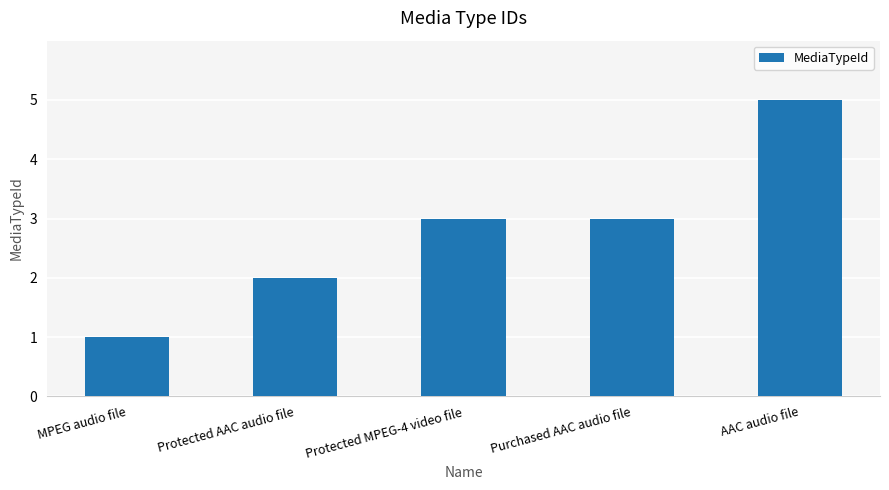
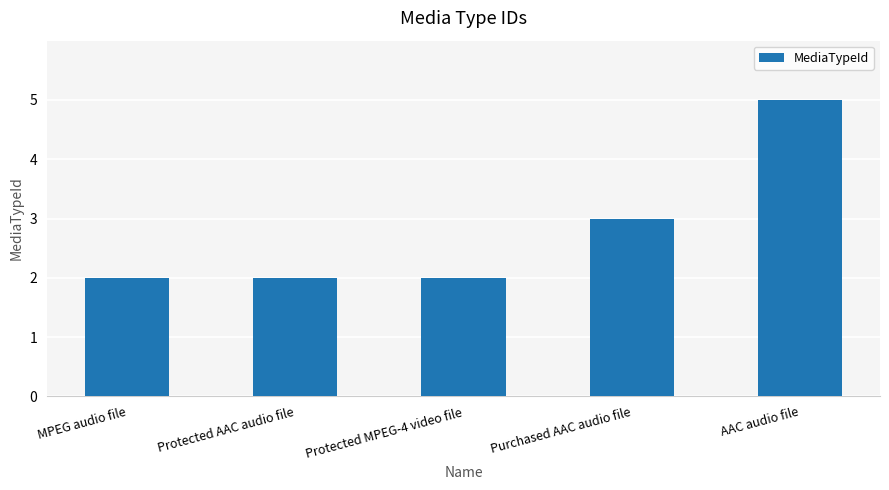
MPEG audio file: 1 -> 2
Protected MPEG-4 video file: 3 -> 2
